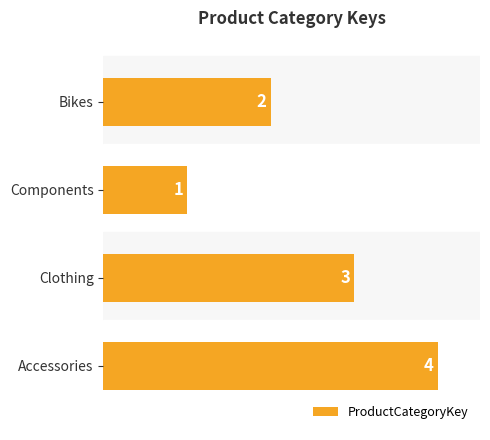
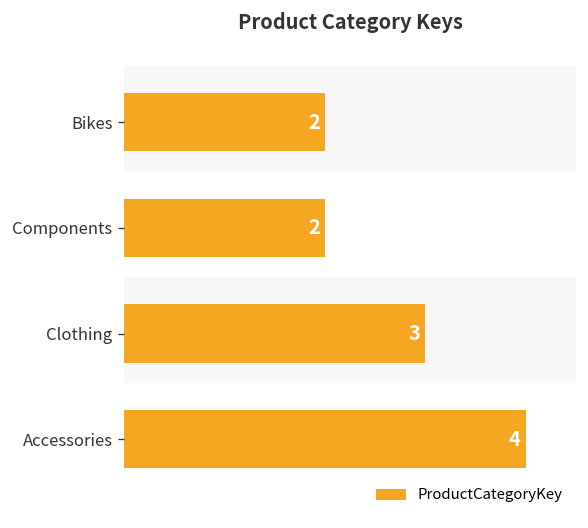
Components: 1 -> 2
